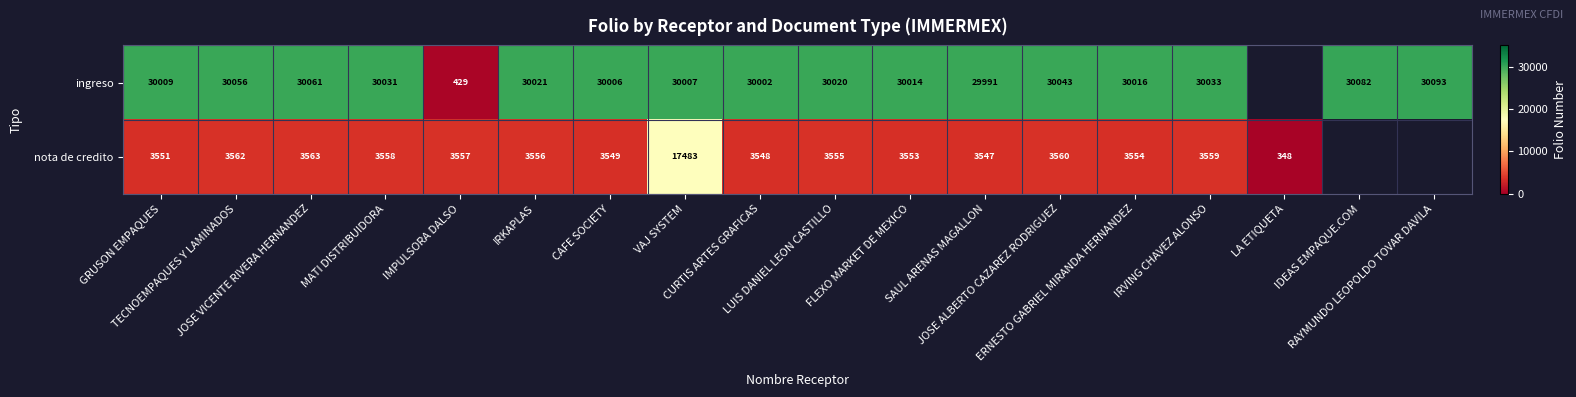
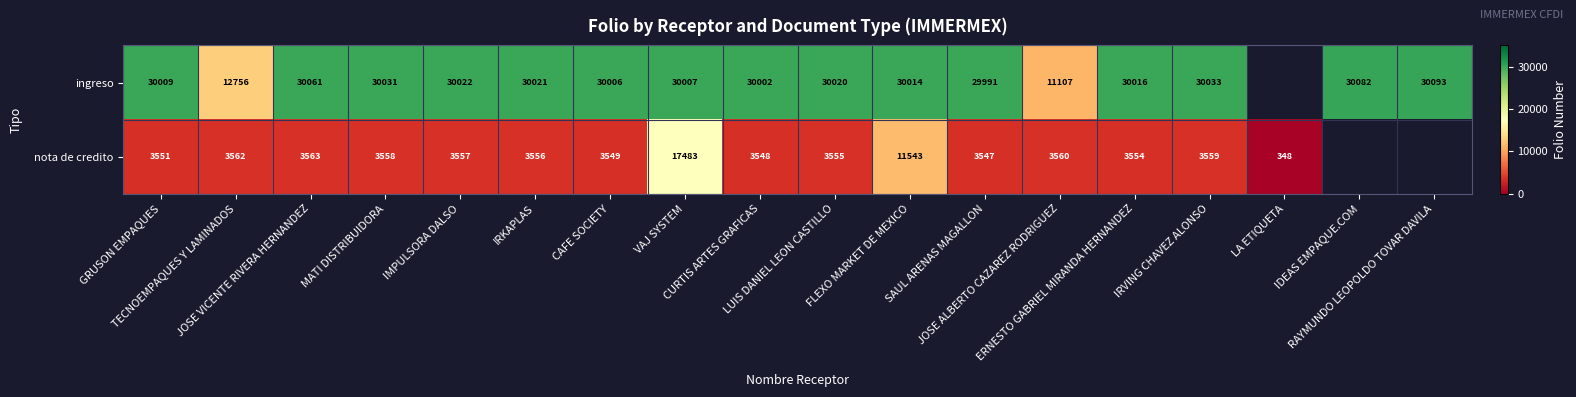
ingreso, TECNOEMPAQUES Y LAMINADOS: 30056 -> 12756
ingreso, IMPULSORA DALSO: 429 -> 30022
ingreso, JOSE ALBERTO CAZAREZ RODRIGUEZ: 30043 -> 11107
nota de credito, FLEXO MARKET DE MEXICO: 3553 -> 11543
